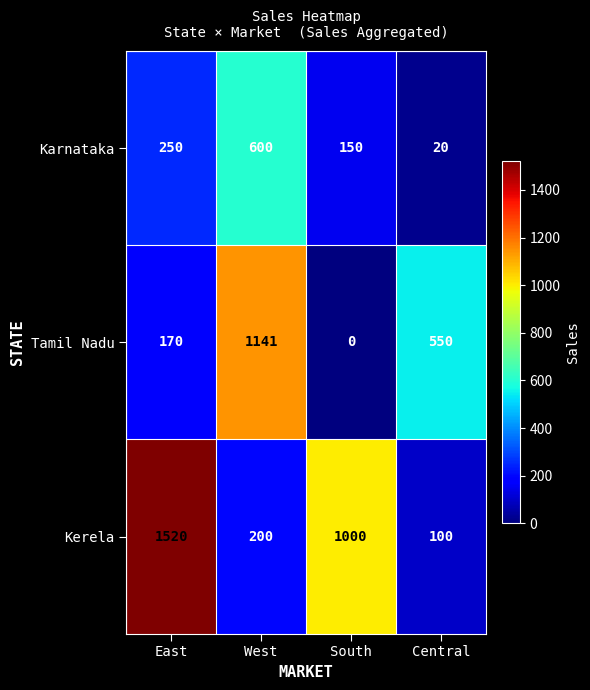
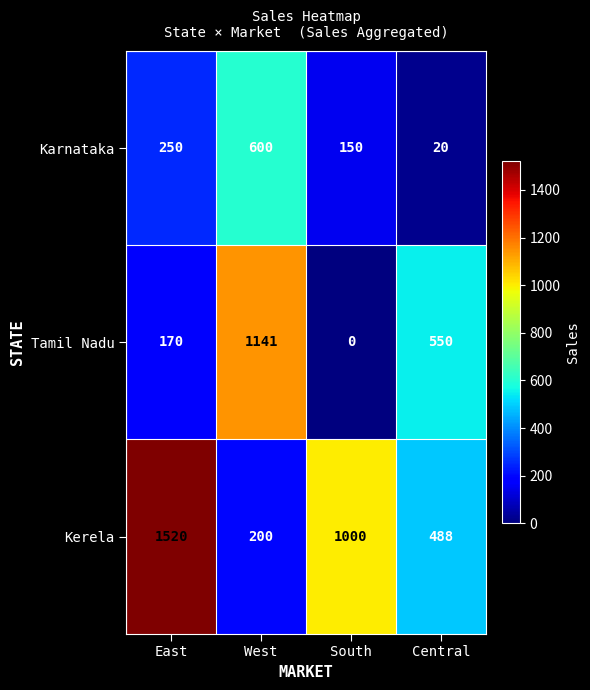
Kerela, Central: 100 -> 488
